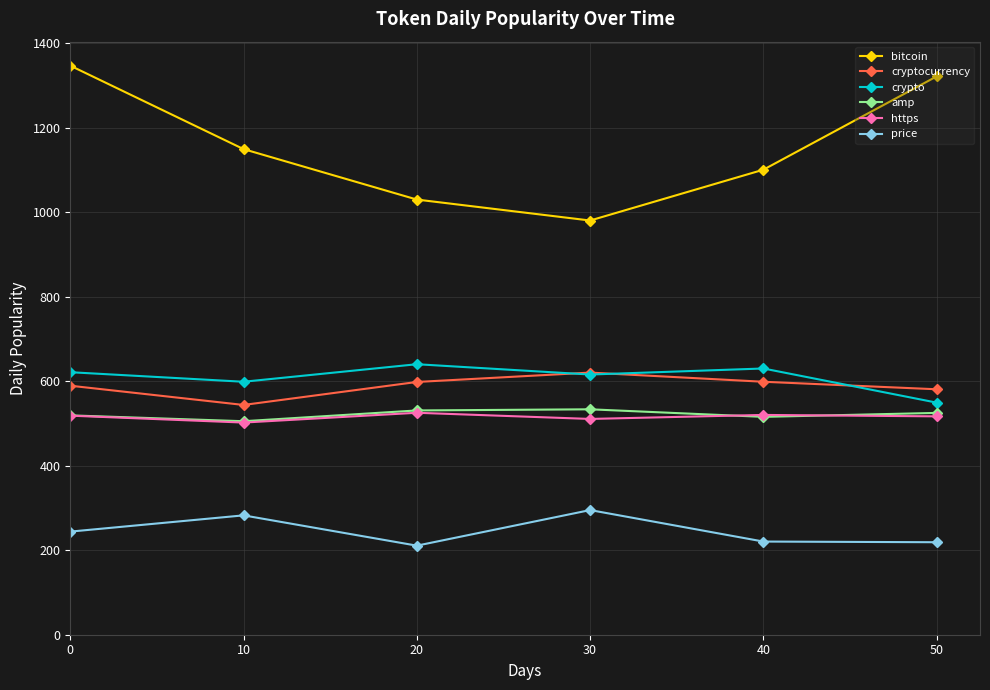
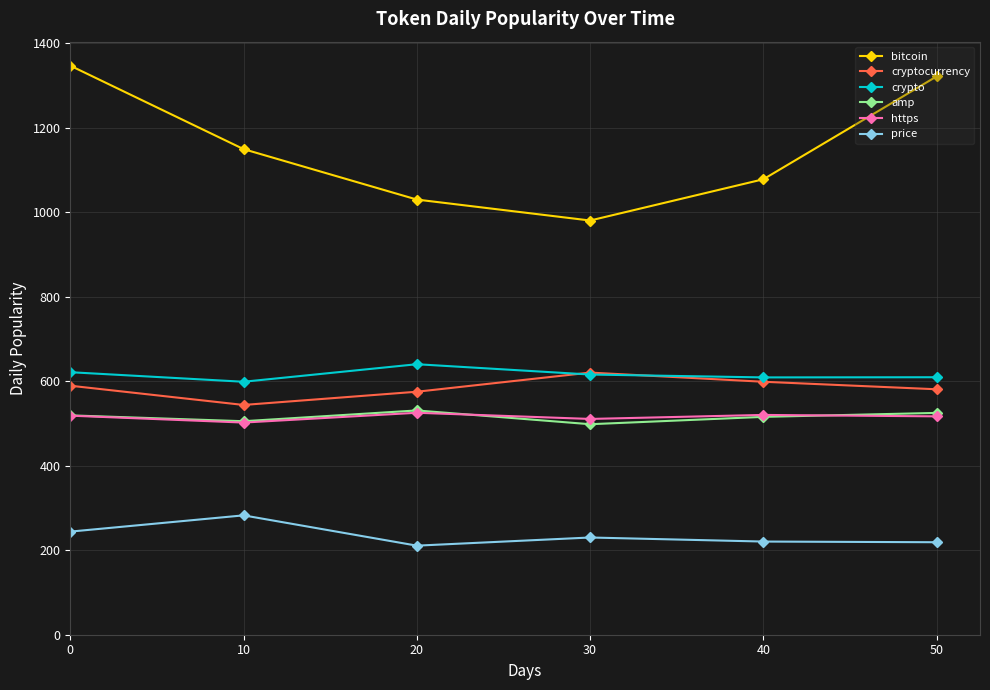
cryptocurrency, 20: 600 -> 580
amp, 30: 530 -> 500
price, 30: 300 -> 230
bitcoin, 40: 1100 -> 1080
crypto, 40: 630 -> 610
crypto, 50: 550 -> 610
